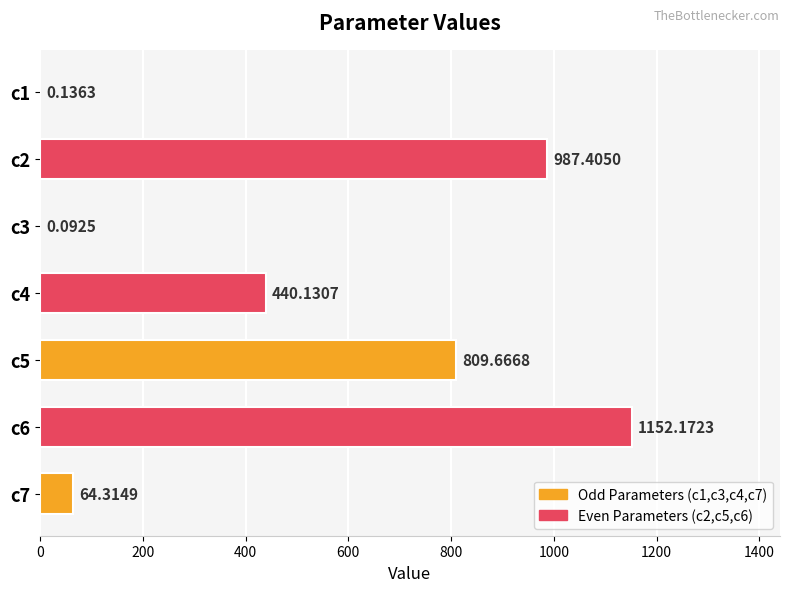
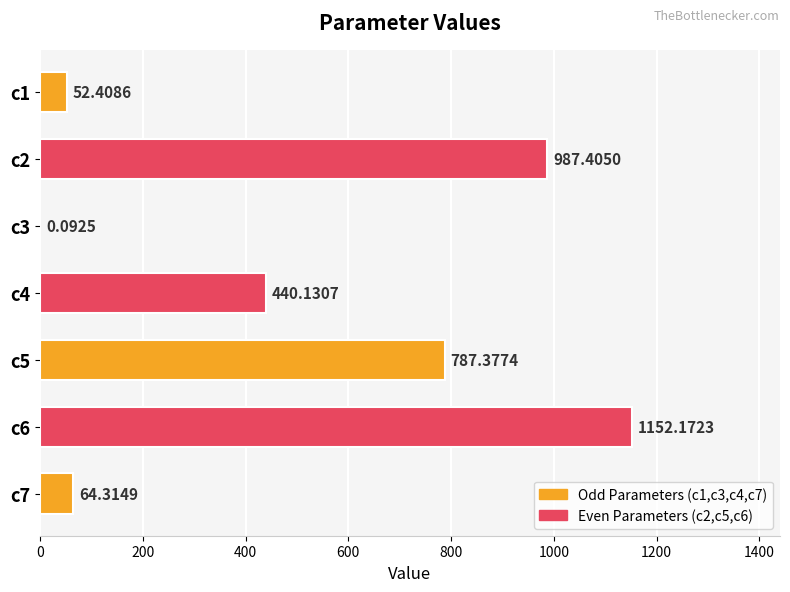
c1: 0.1363 -> 52.4086
c5: 809.6668 -> 787.3774
